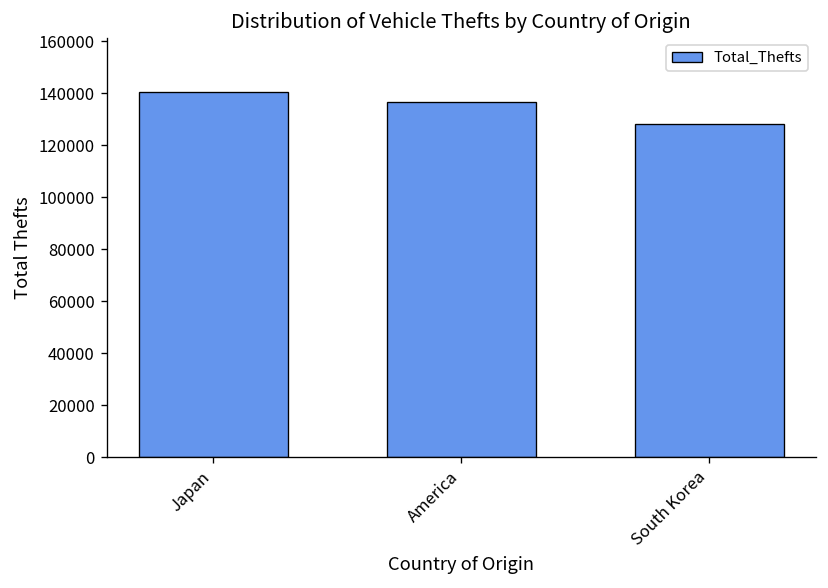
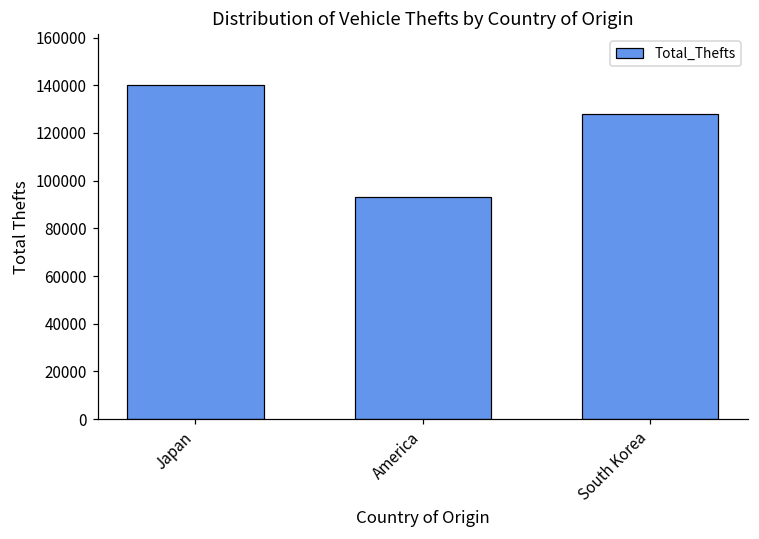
America: 137000 -> 93000
